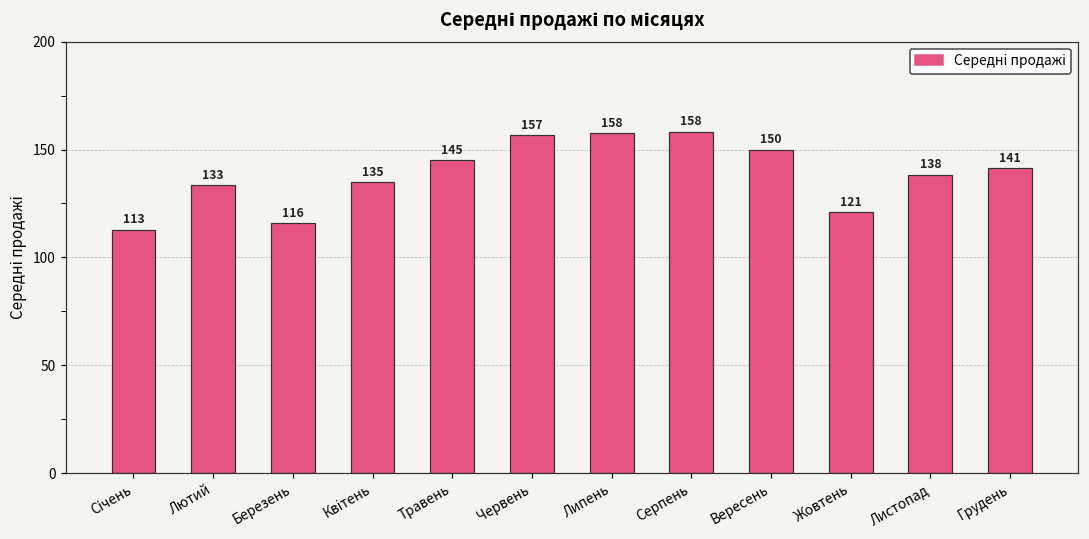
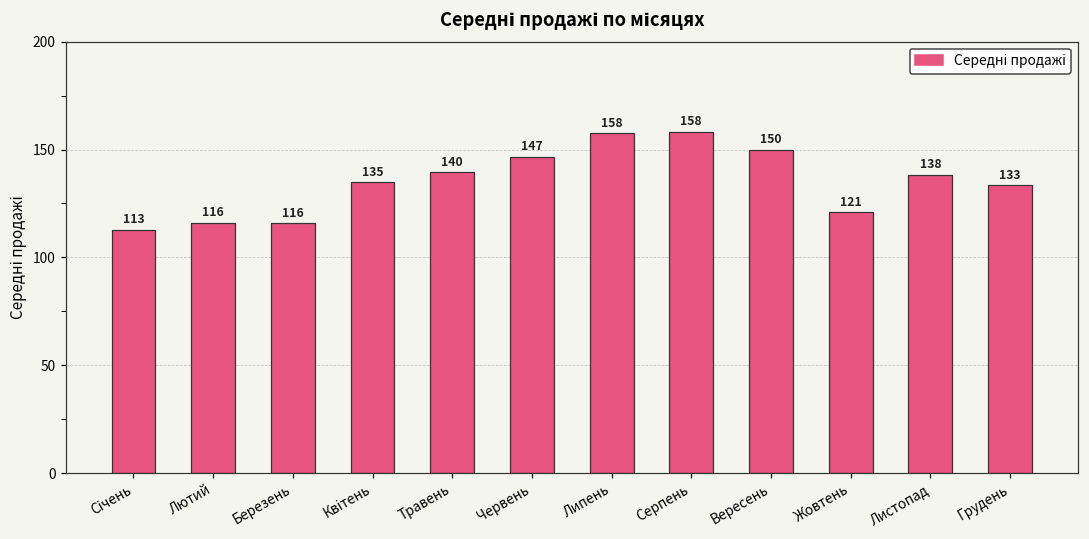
Лютий: 133 -> 116
Травень: 145 -> 140
Червень: 157 -> 147
Грудень: 141 -> 133
